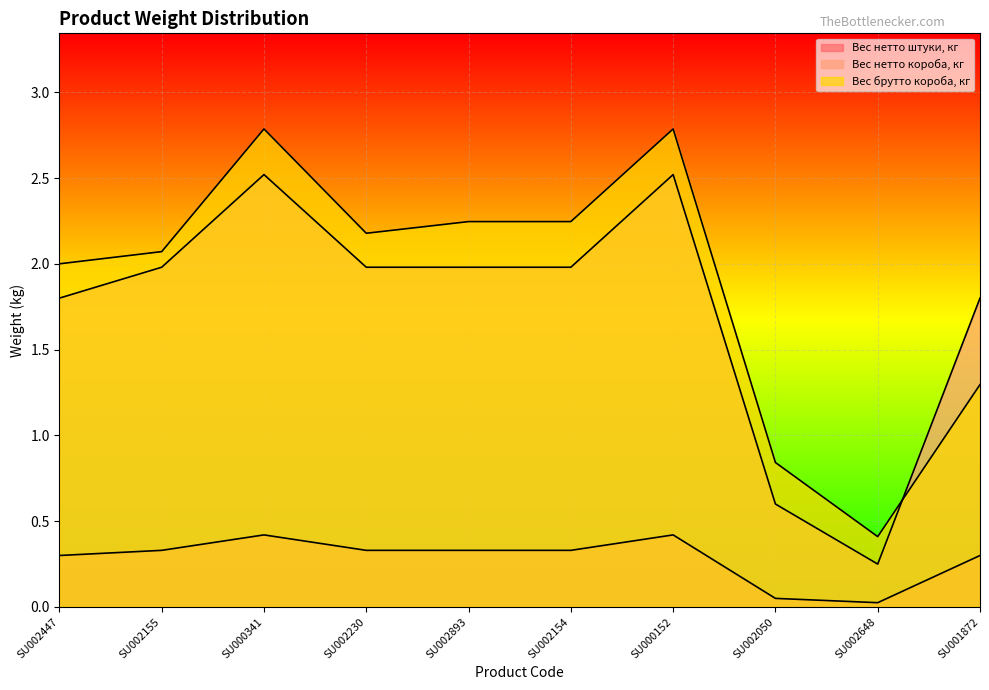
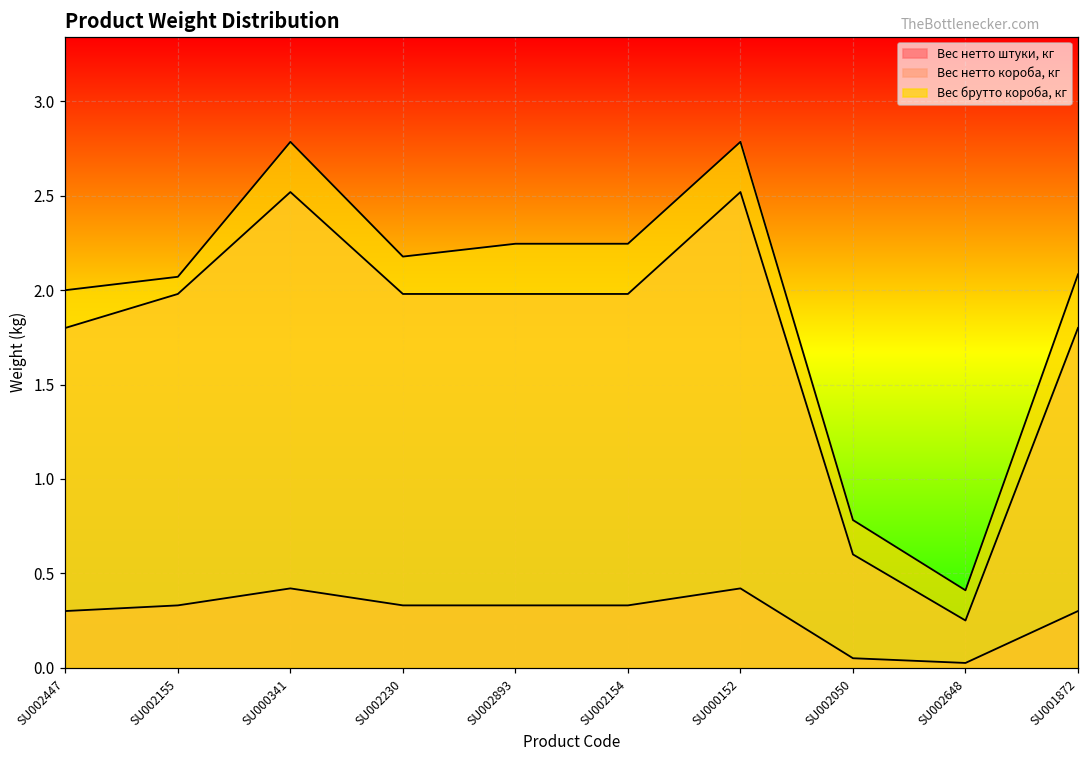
Вес брутто короба, кг, SU002050: 0.84 -> 0.78
Вес брутто короба, кг, SU001872: 1.30 -> 2.08
